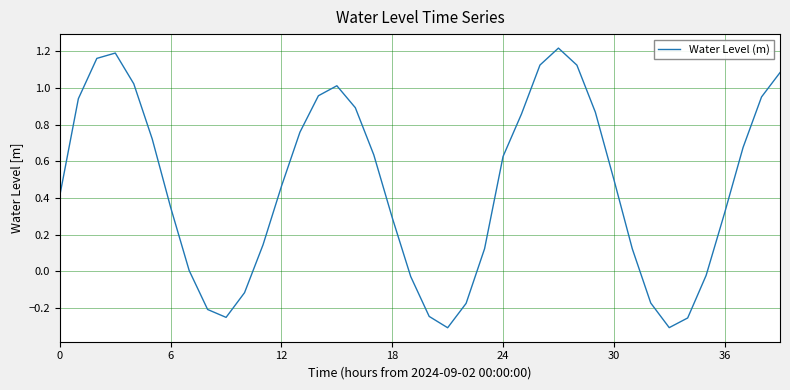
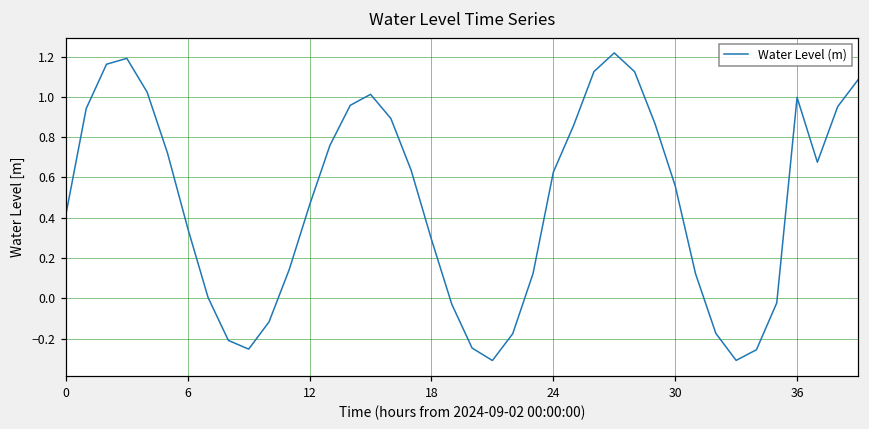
30: 0.50 -> 0.56
36: 0.32 -> 1.00
